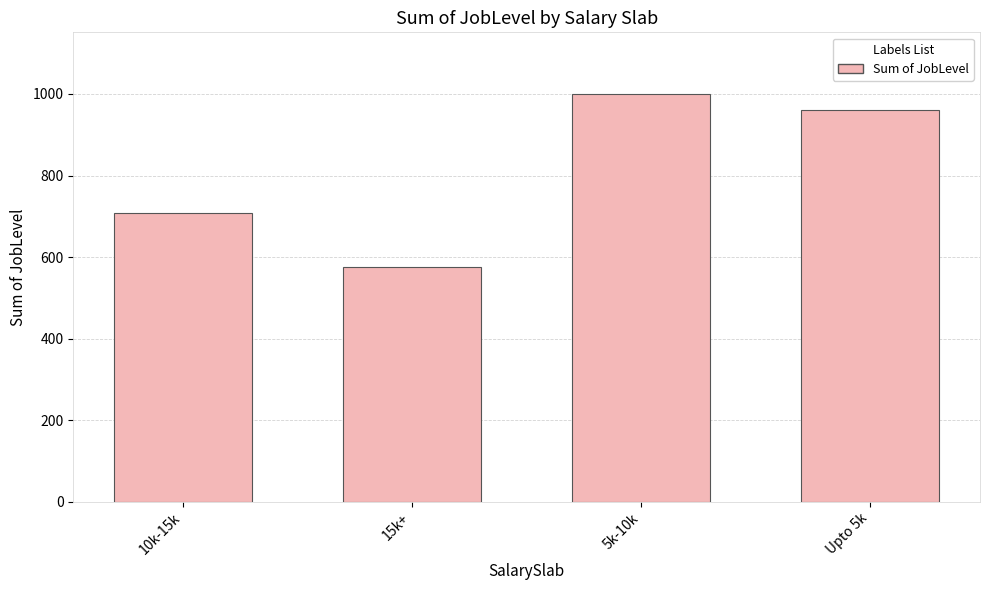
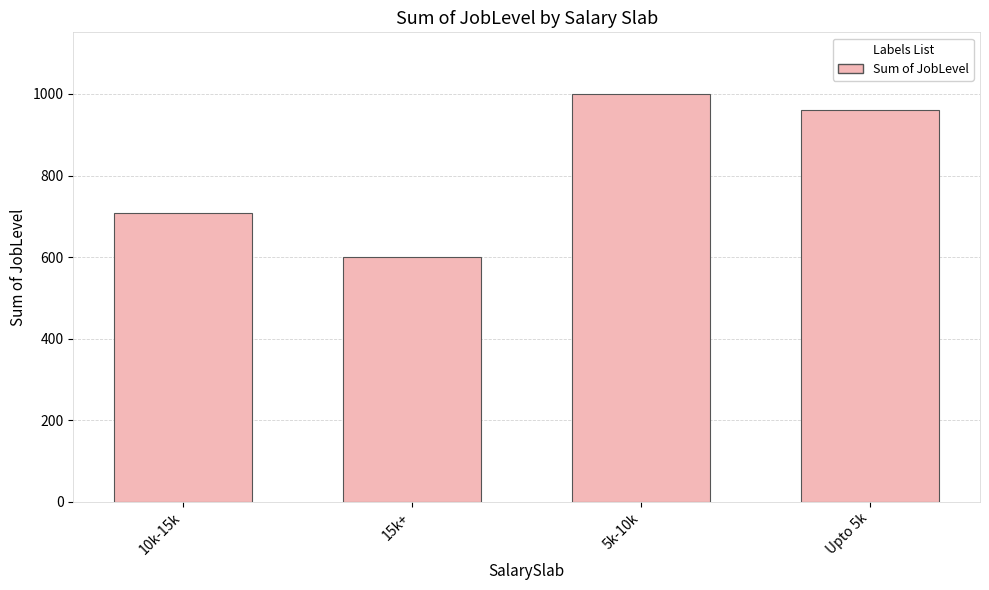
15k+: 580 -> 600
